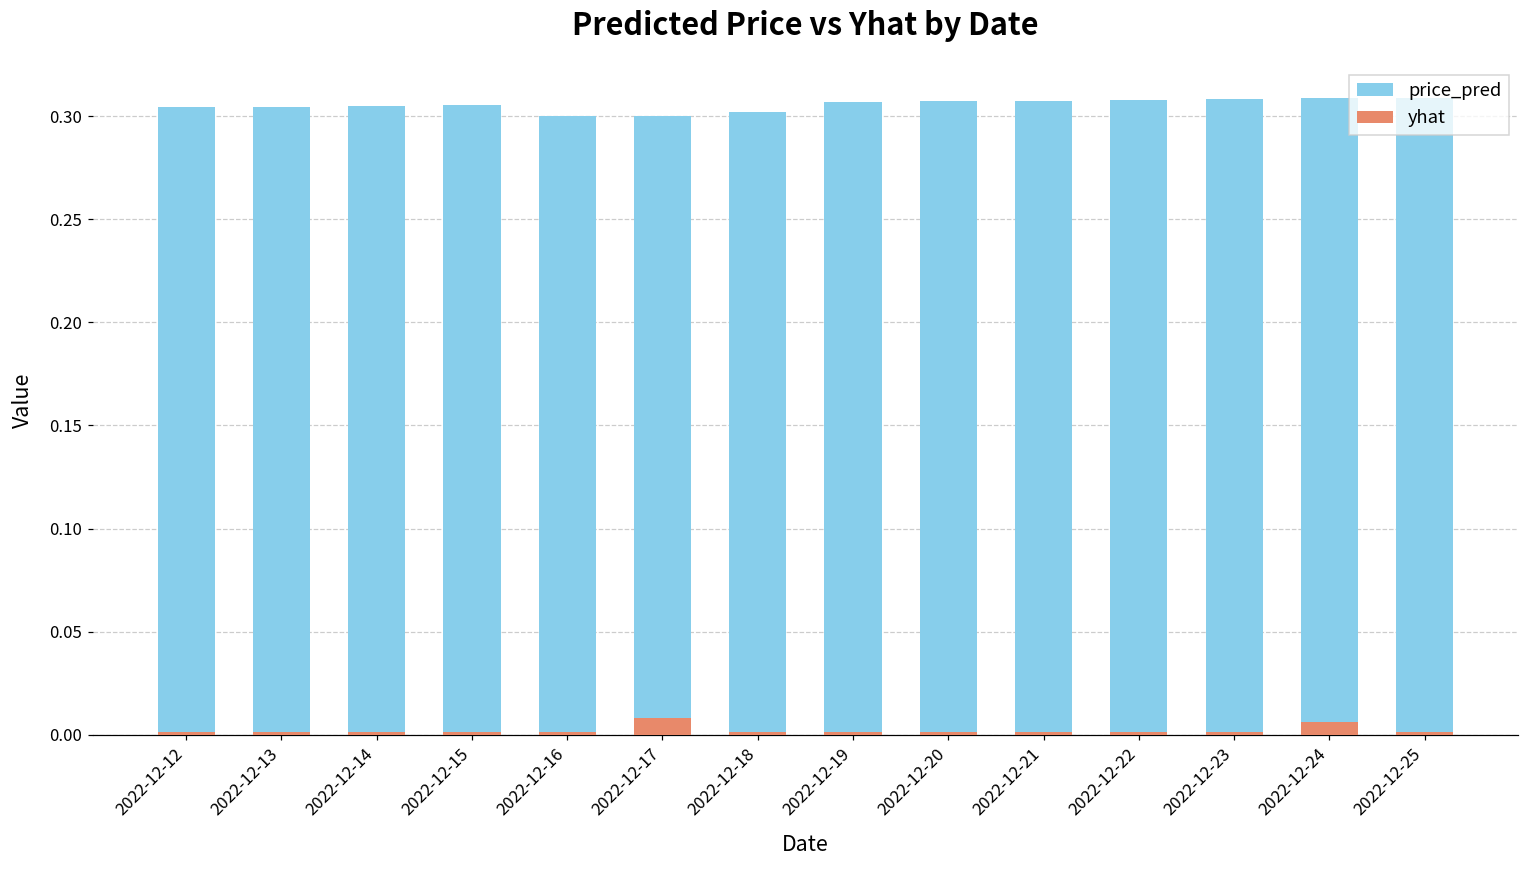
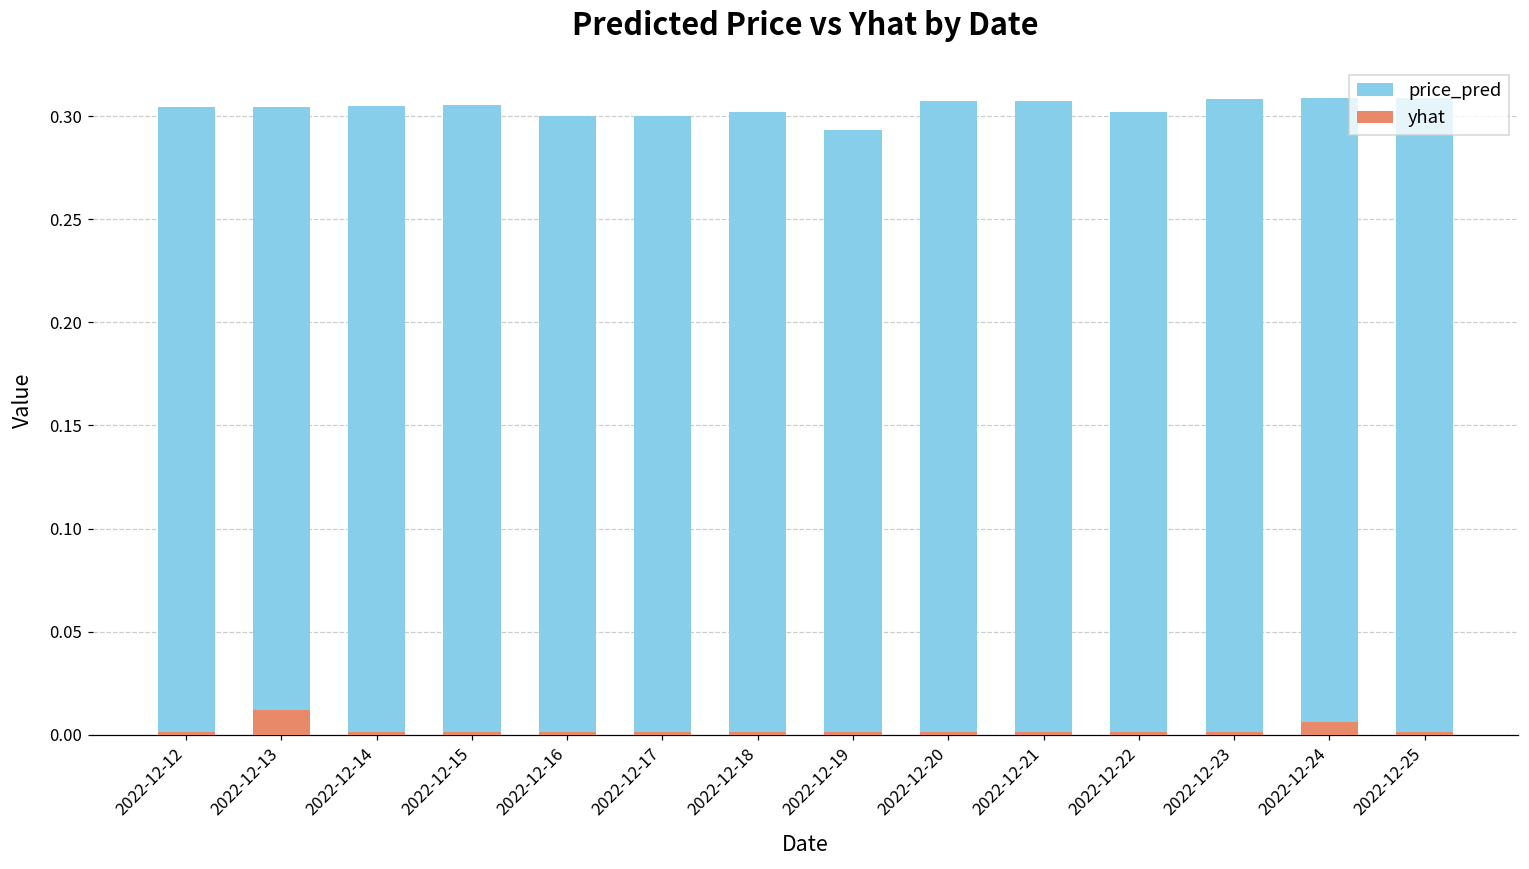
yhat, 2022-12-13: 0.001 -> 0.012
yhat, 2022-12-17: 0.008 -> 0.001
price_pred, 2022-12-19: 0.307 -> 0.293
price_pred, 2022-12-22: 0.308 -> 0.302
